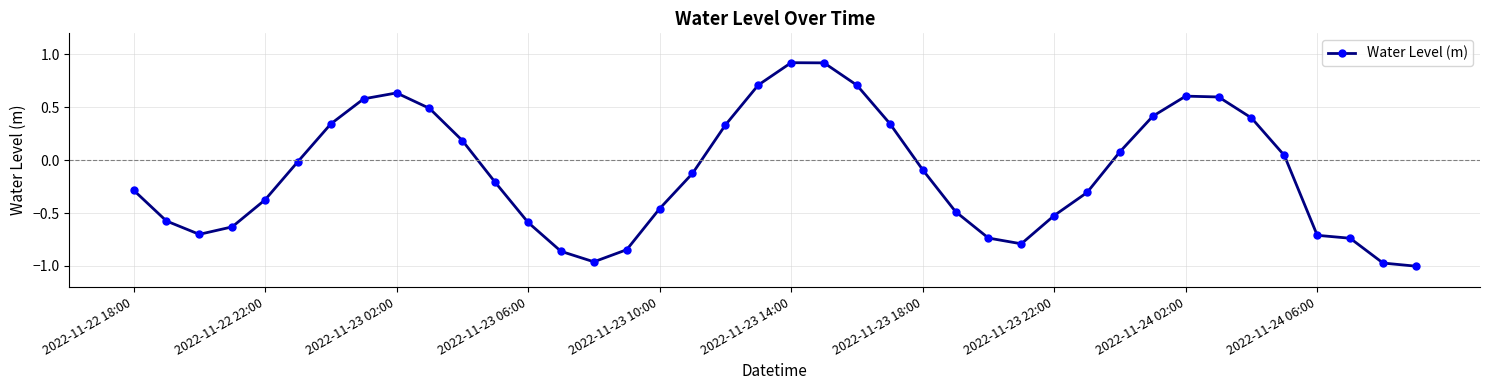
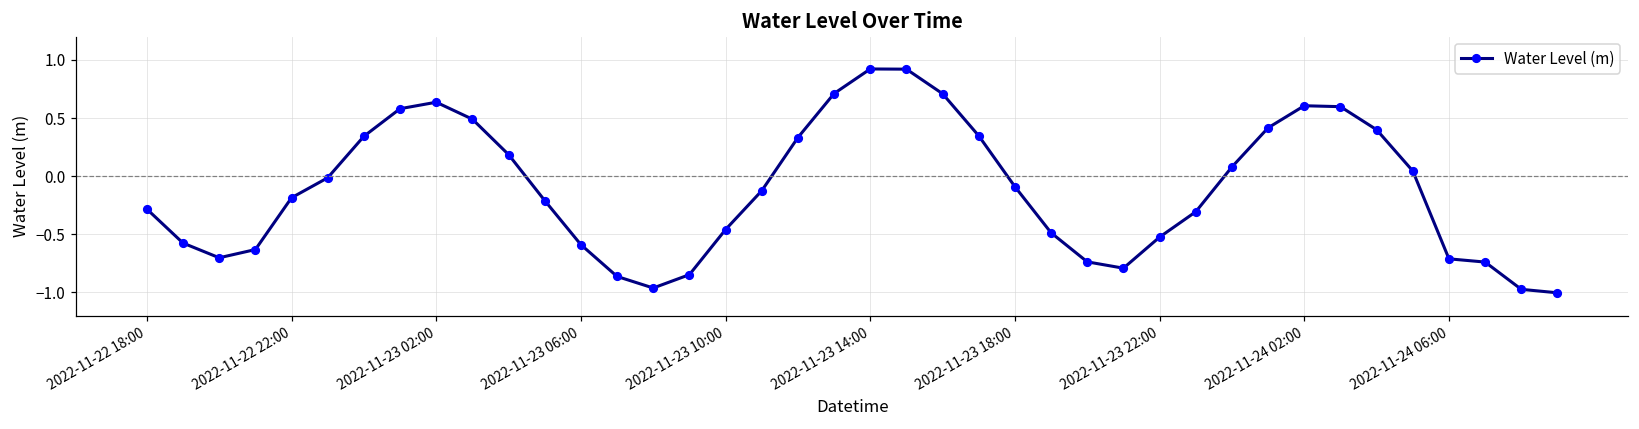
2022-11-22 22:00: -0.38 -> -0.19
